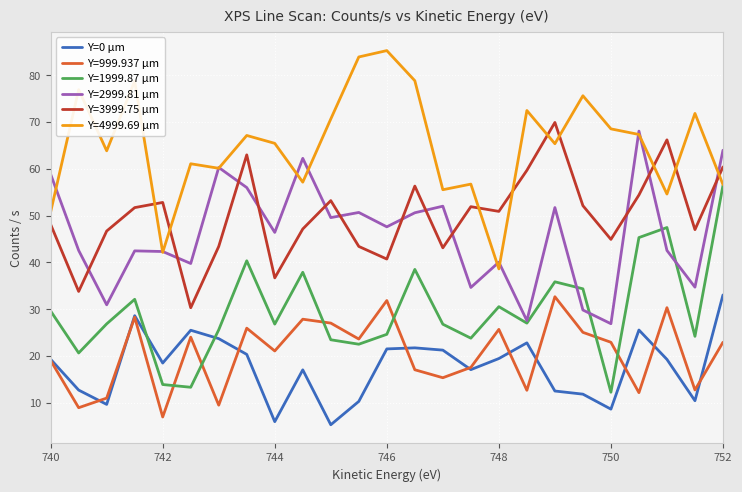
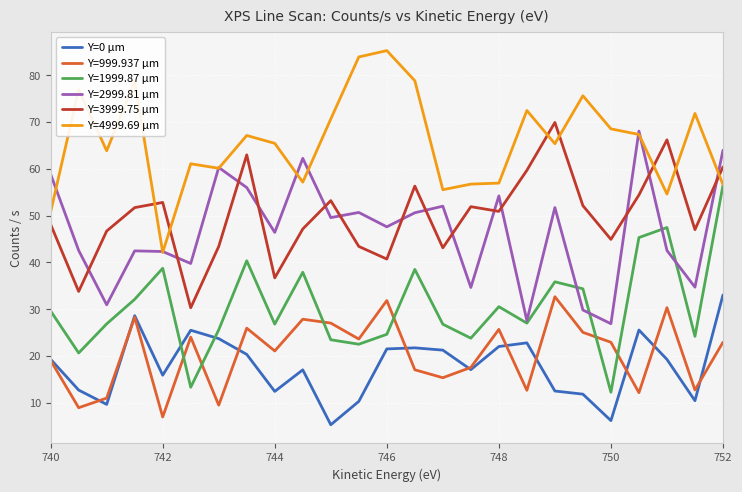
Y=0 µm, 742: 19 -> 16
Y=1999.87 µm, 742: 14 -> 39
Y=0 µm, 744: 6 -> 12
Y=0 µm, 748: 19 -> 22
Y=2999.81 µm, 748: 40 -> 54
Y=4999.69 µm, 748: 39 -> 57
Y=0 µm, 750: 9 -> 6
